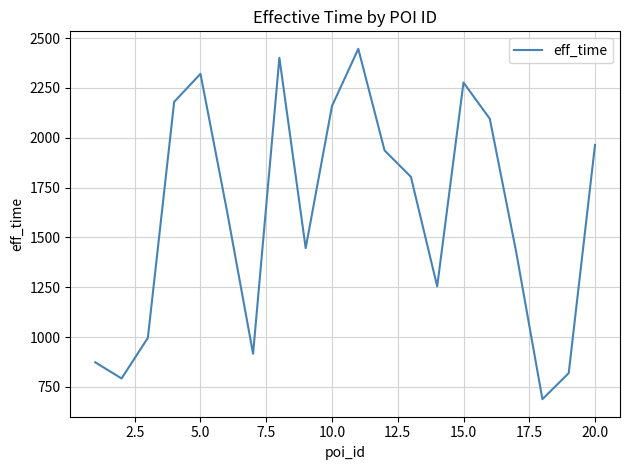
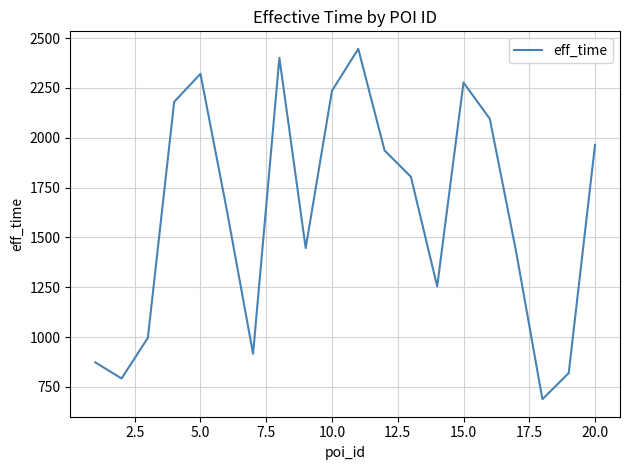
10.0: 2160 -> 2240
